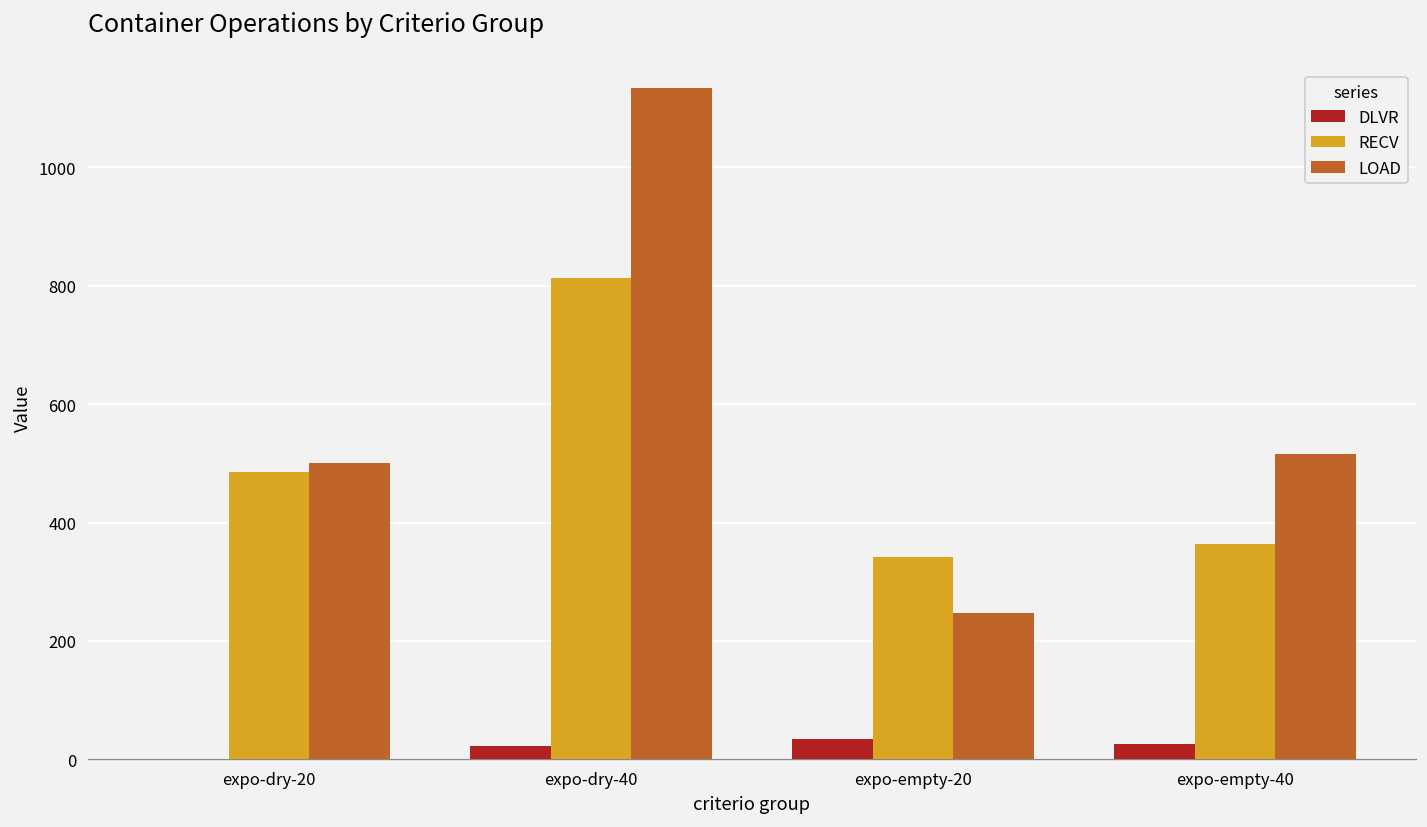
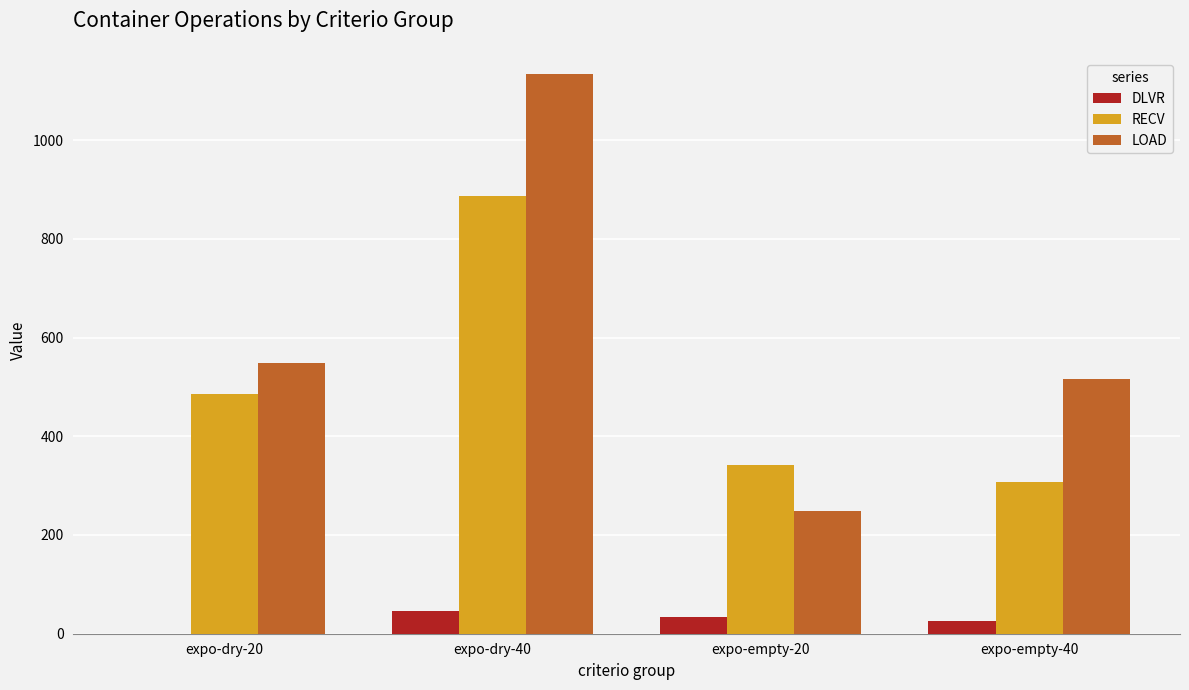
LOAD, expo-dry-20: 500 -> 550
DLVR, expo-dry-40: 20 -> 50
RECV, expo-dry-40: 810 -> 890
RECV, expo-empty-40: 360 -> 310
